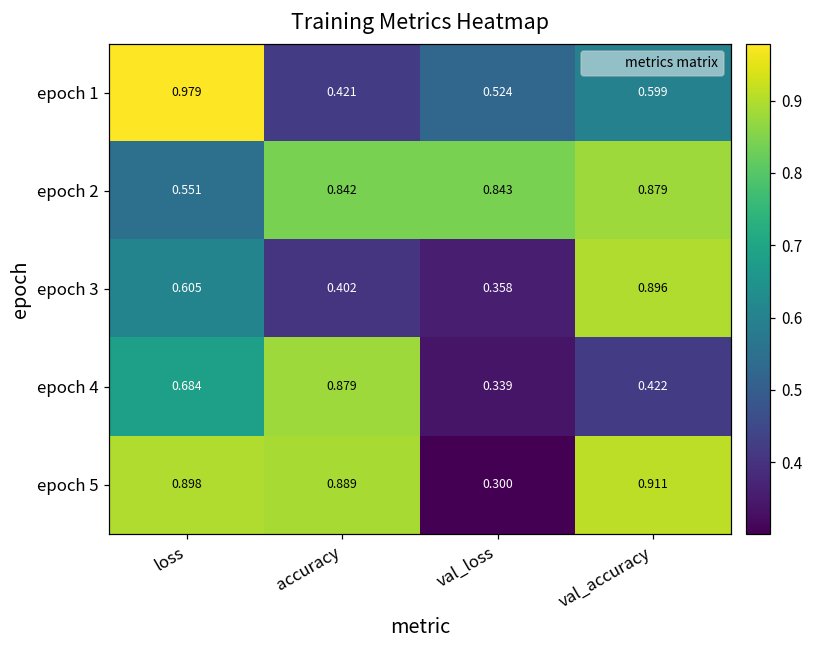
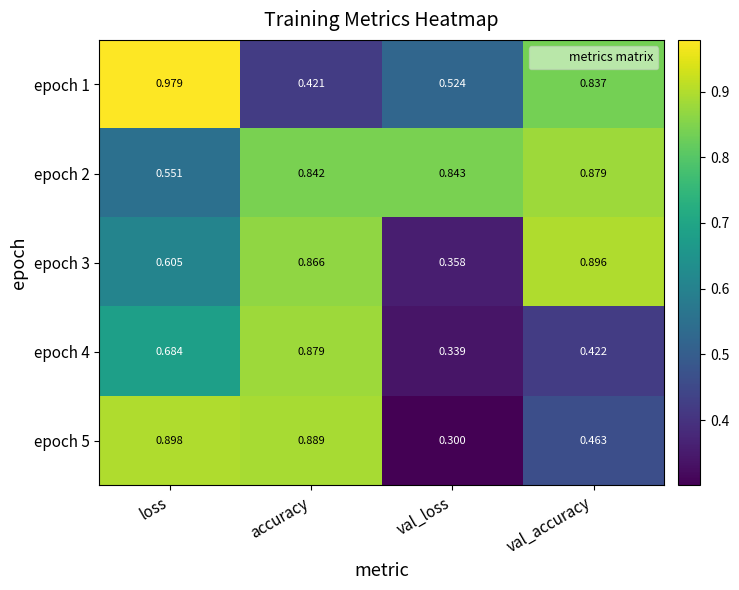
epoch 1, val_accuracy: 0.599 -> 0.837
epoch 3, accuracy: 0.402 -> 0.866
epoch 5, val_accuracy: 0.911 -> 0.463
